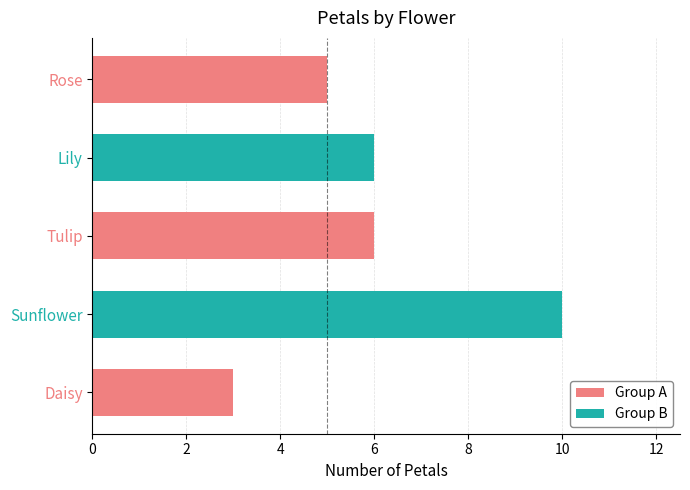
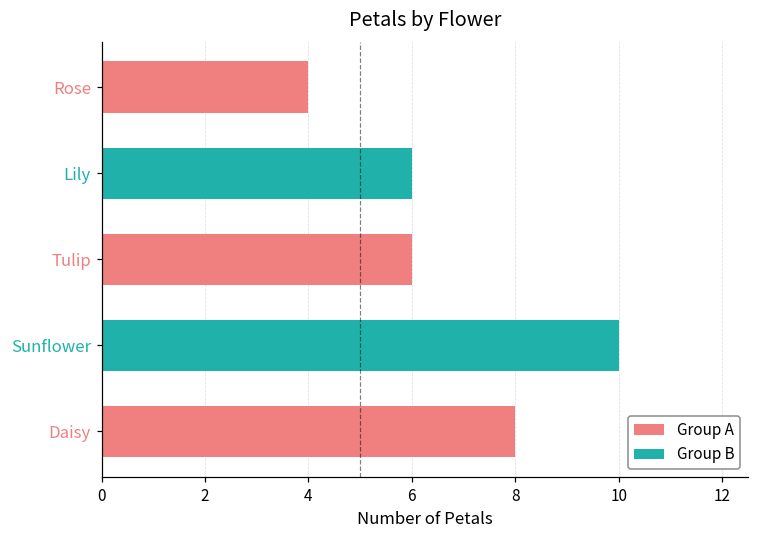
Rose: 5 -> 4
Daisy: 3 -> 8
